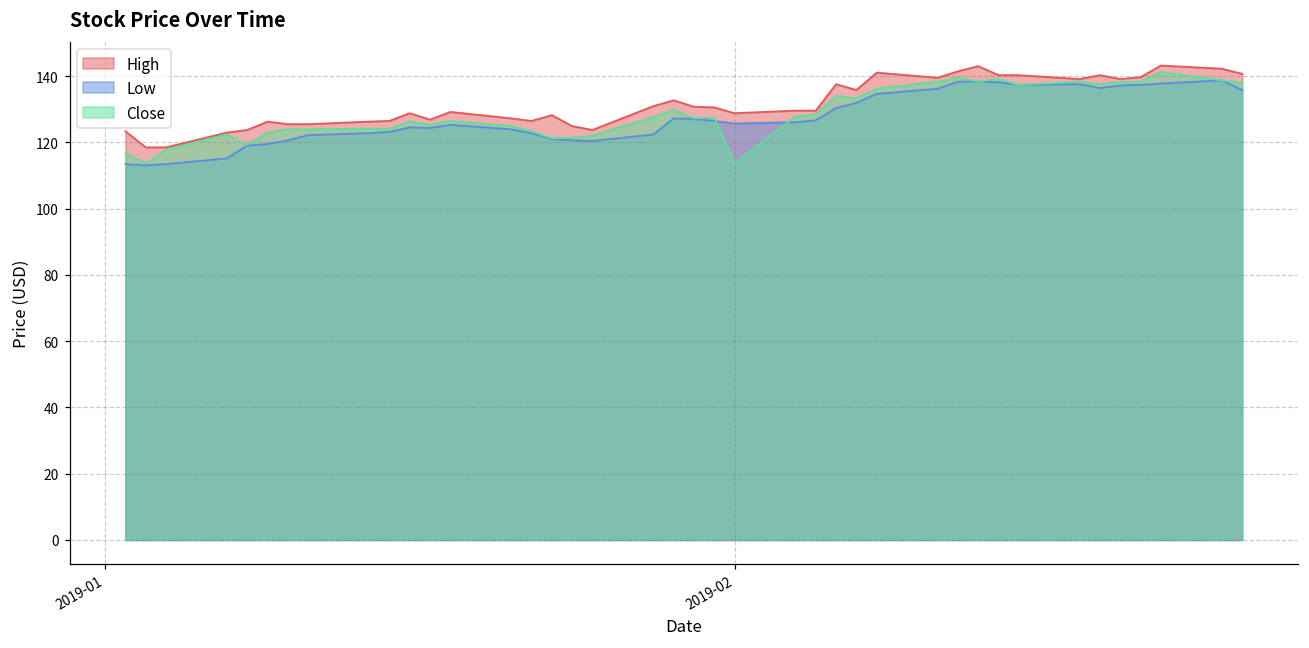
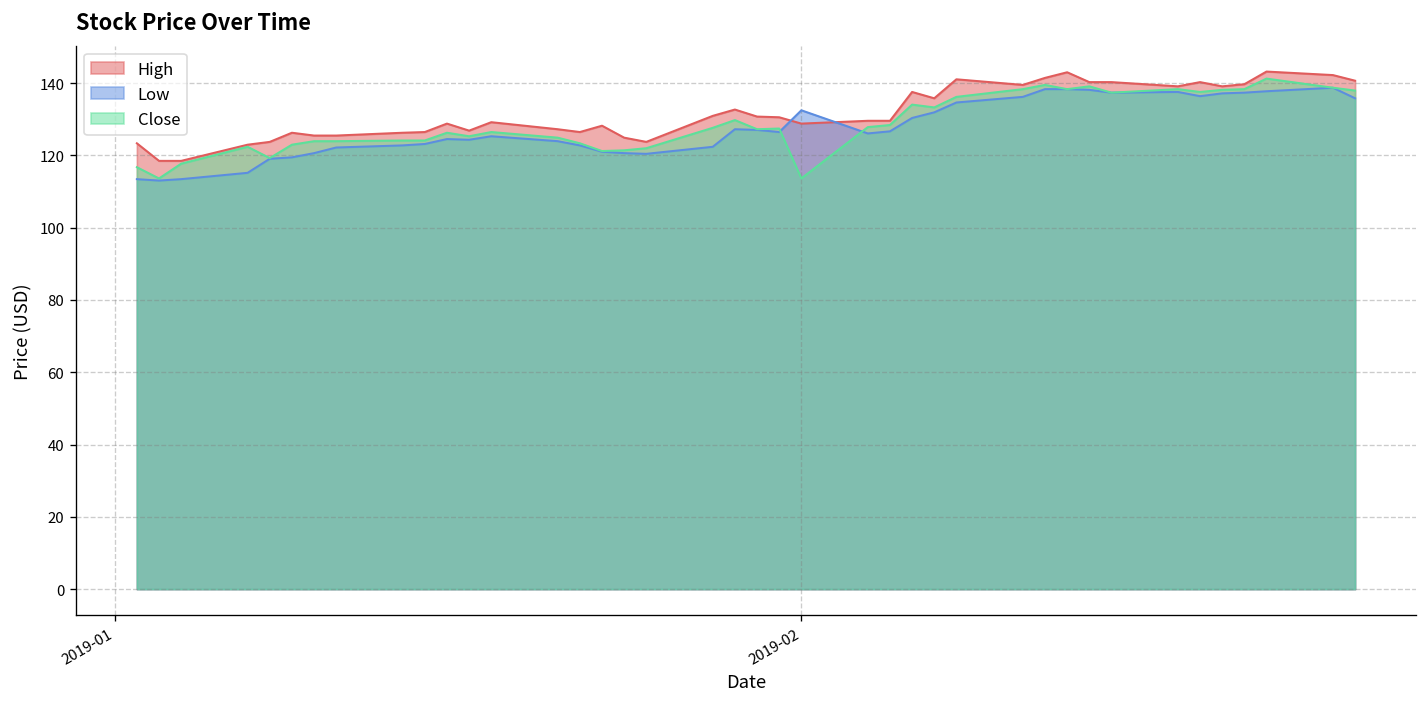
Low, 2019-02: 126 -> 132
